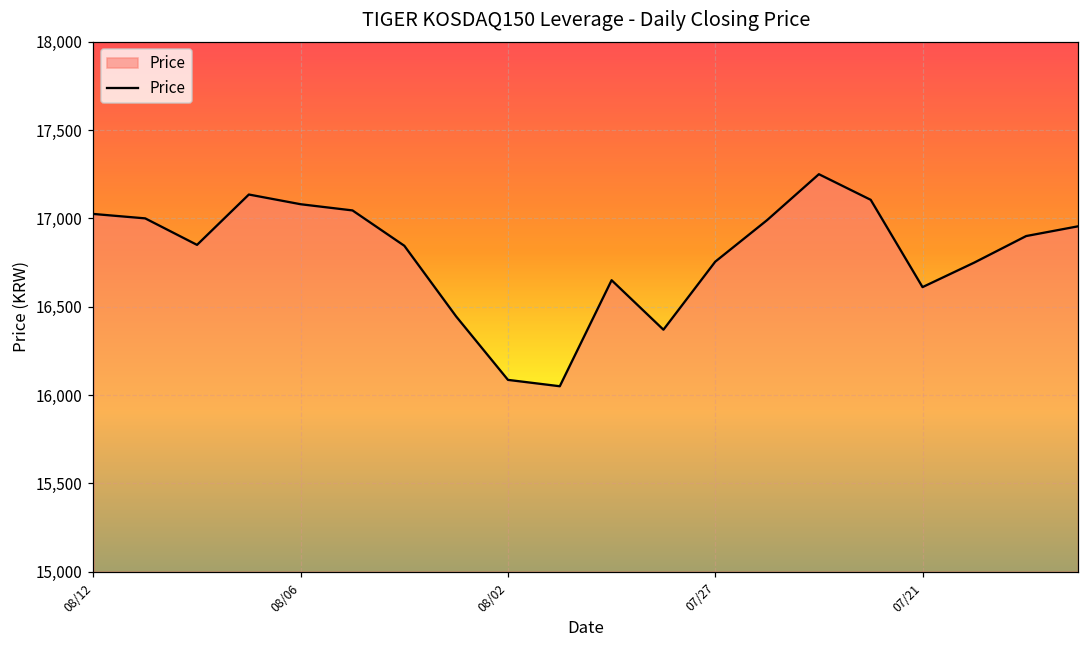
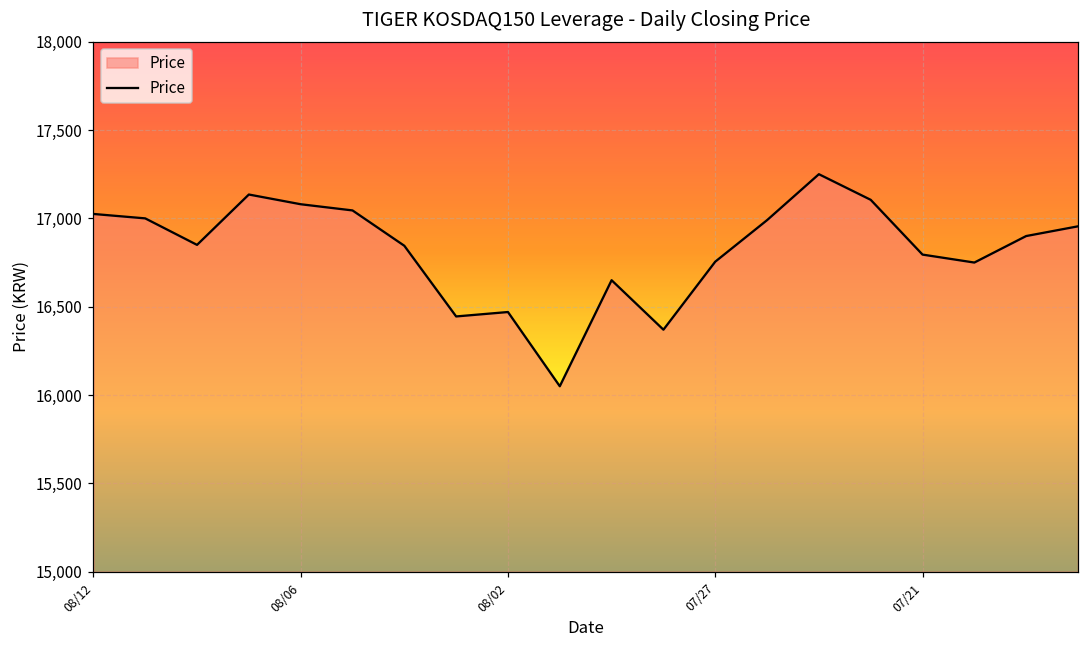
08/02: 16,090 -> 16,470
07/21: 16,610 -> 16,800
